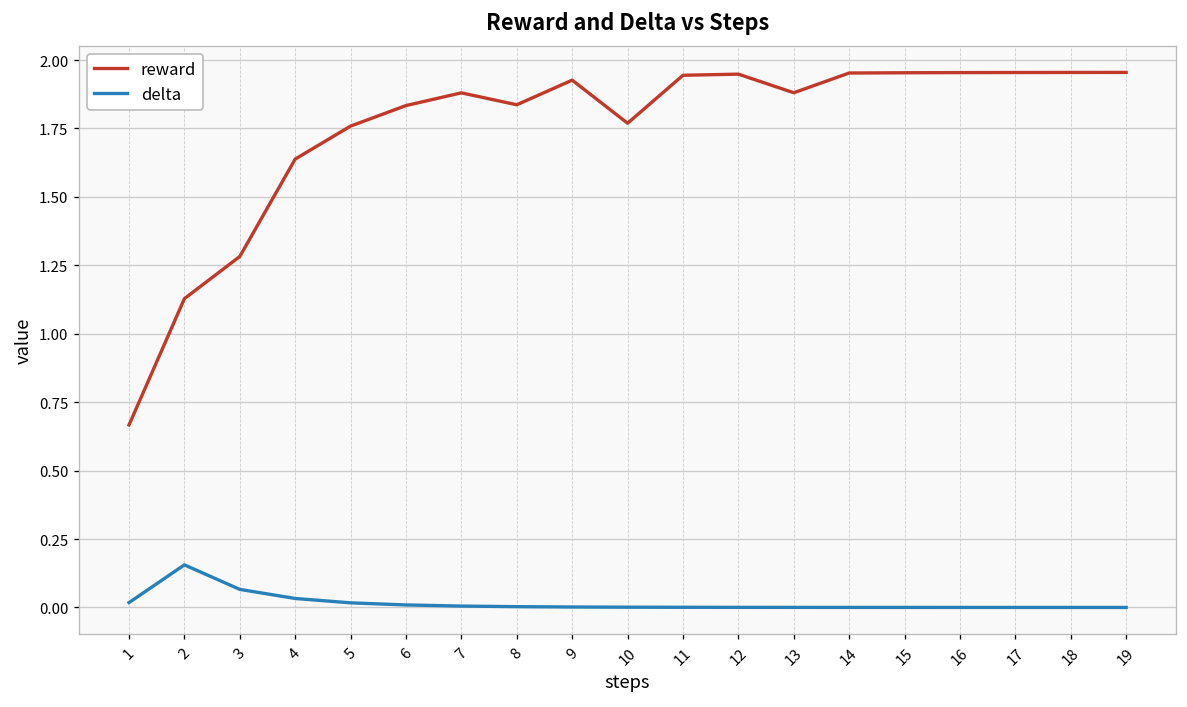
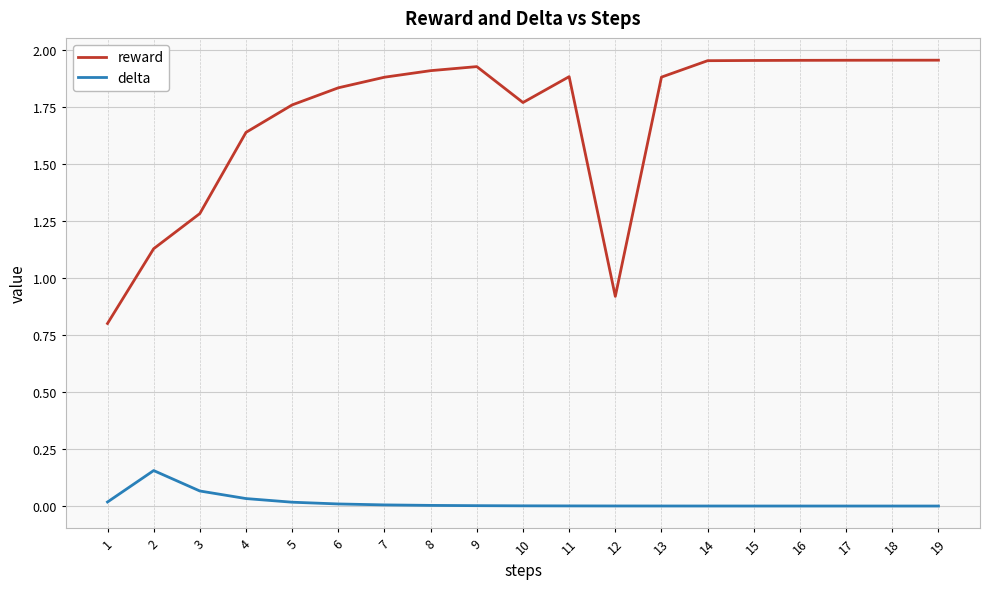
reward, 1: 0.67 -> 0.80
reward, 8: 1.84 -> 1.91
reward, 11: 1.94 -> 1.88
reward, 12: 1.95 -> 0.92
